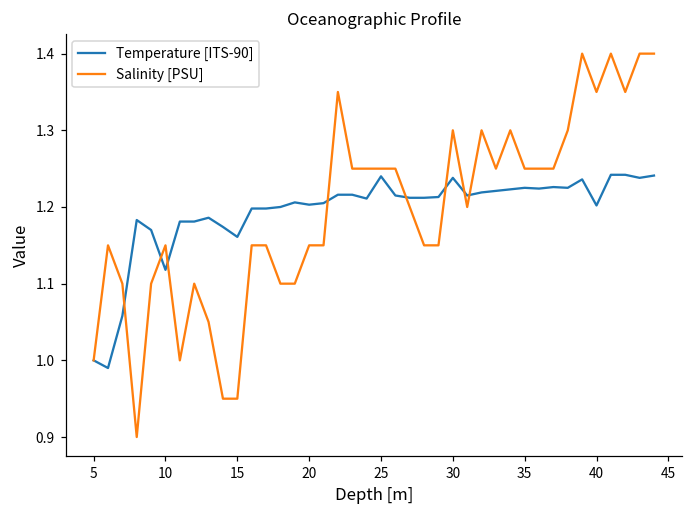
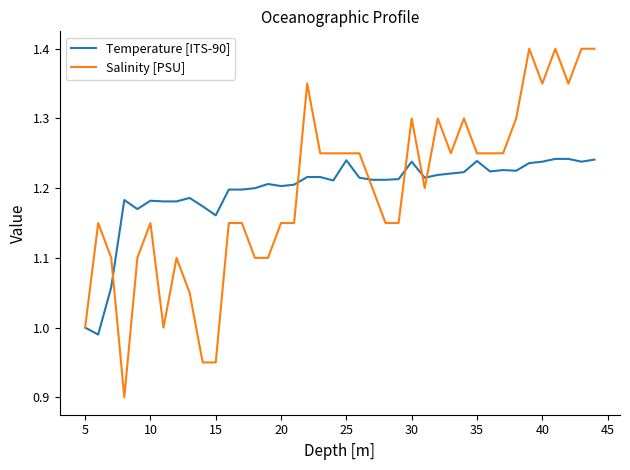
Temperature [ITS-90], 10: 1.12 -> 1.18
Temperature [ITS-90], 35: 1.23 -> 1.24
Temperature [ITS-90], 40: 1.20 -> 1.24
